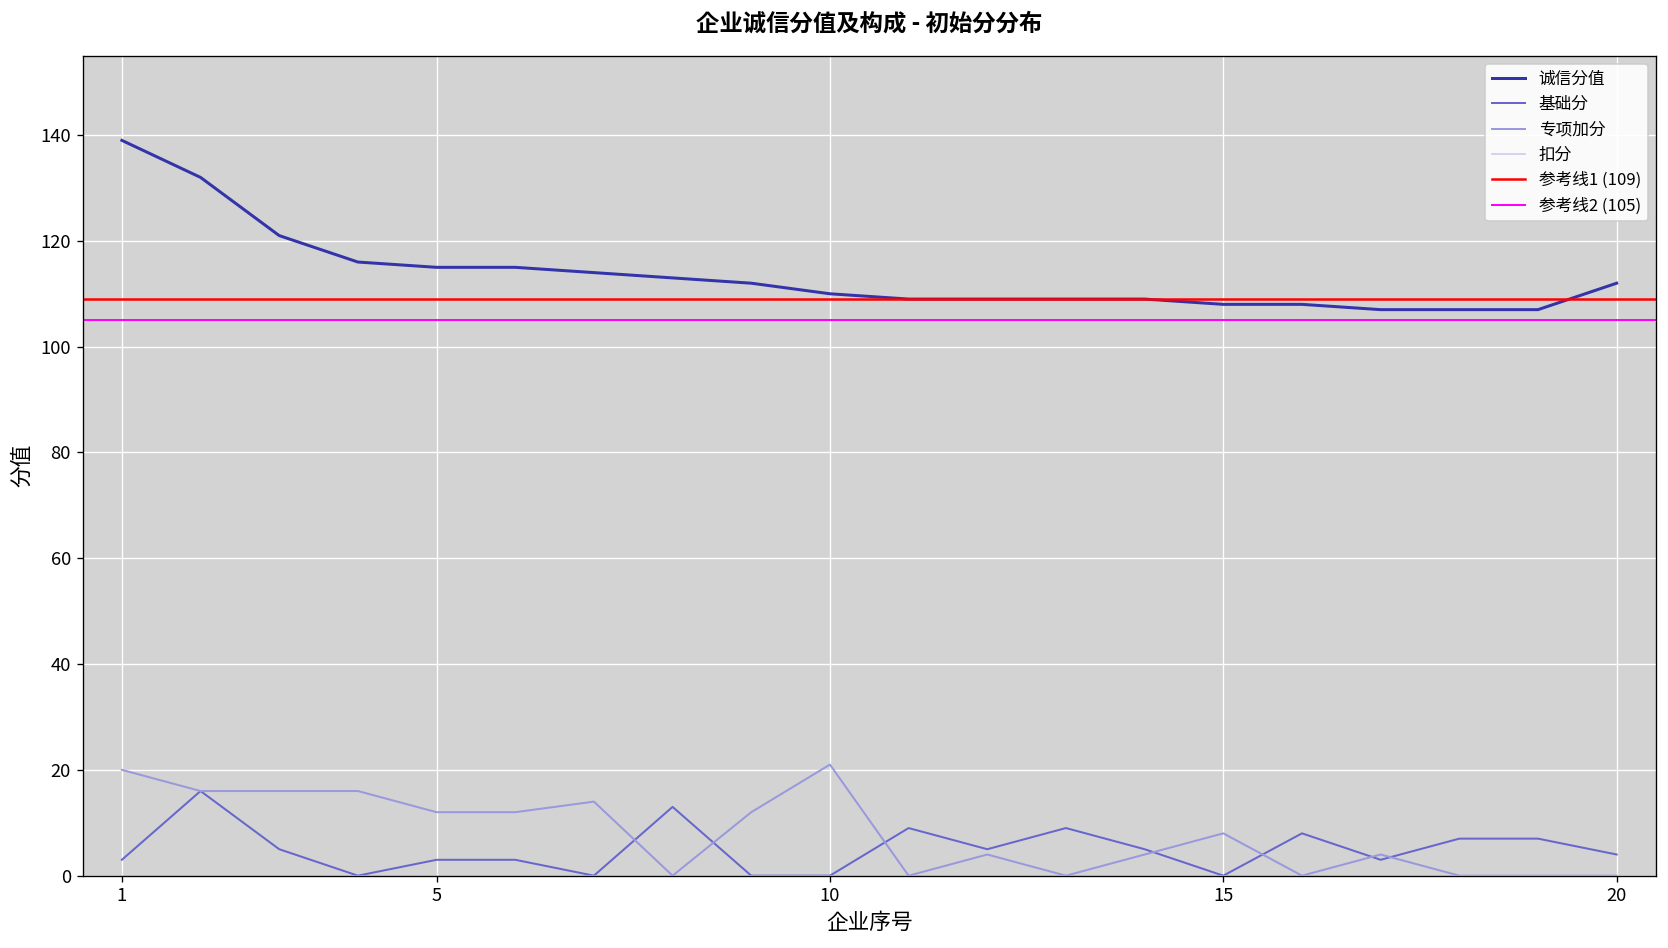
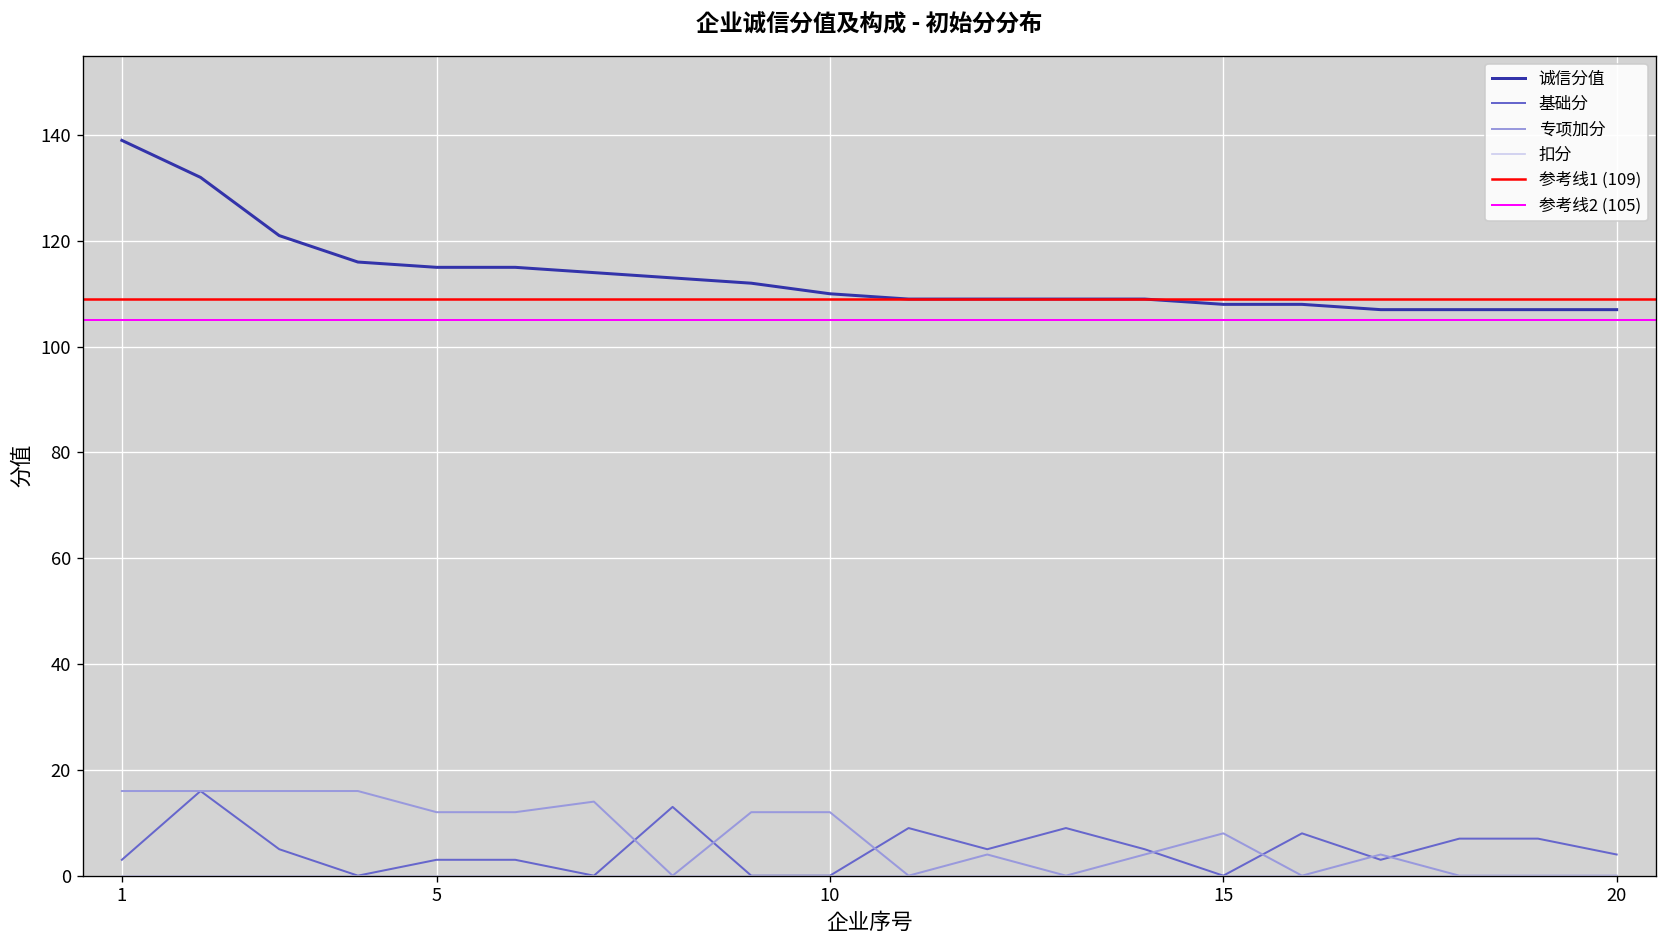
专项加分, 1: 20 -> 16
专项加分, 10: 21 -> 12
诚信分值, 20: 112 -> 107
